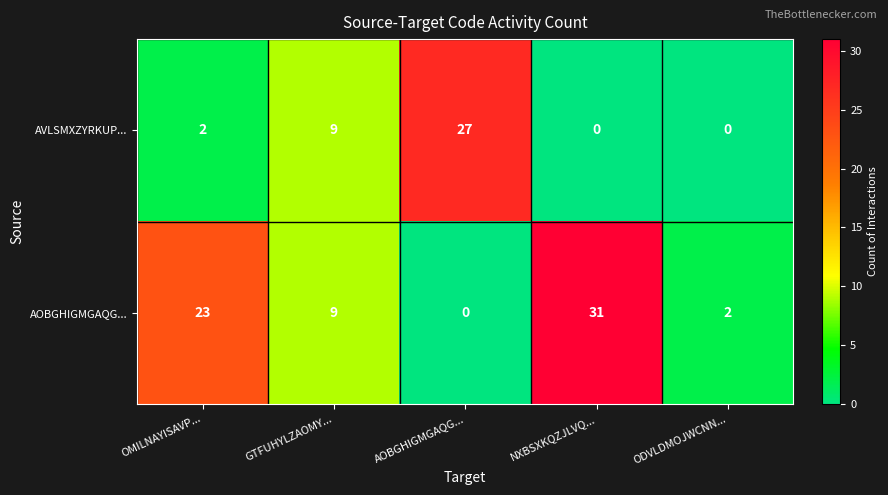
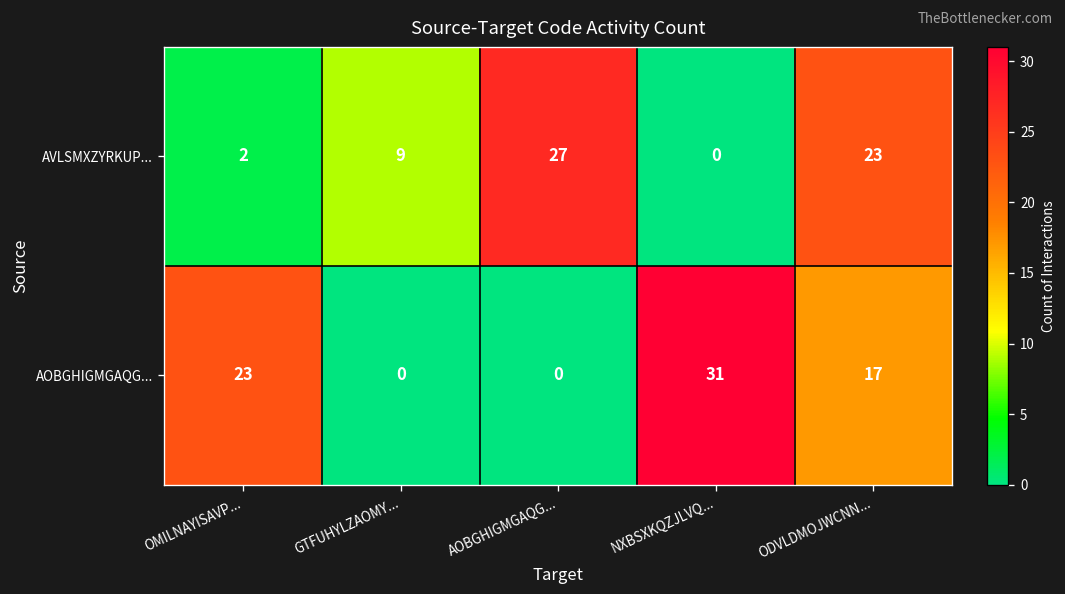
AVLSMXZYRKUP..., ODVLDMOJWCNN...: 0 -> 23
AOBGHIGMGAQG..., GTFUHYLZAOMY...: 9 -> 0
AOBGHIGMGAQG..., ODVLDMOJWCNN...: 2 -> 17
